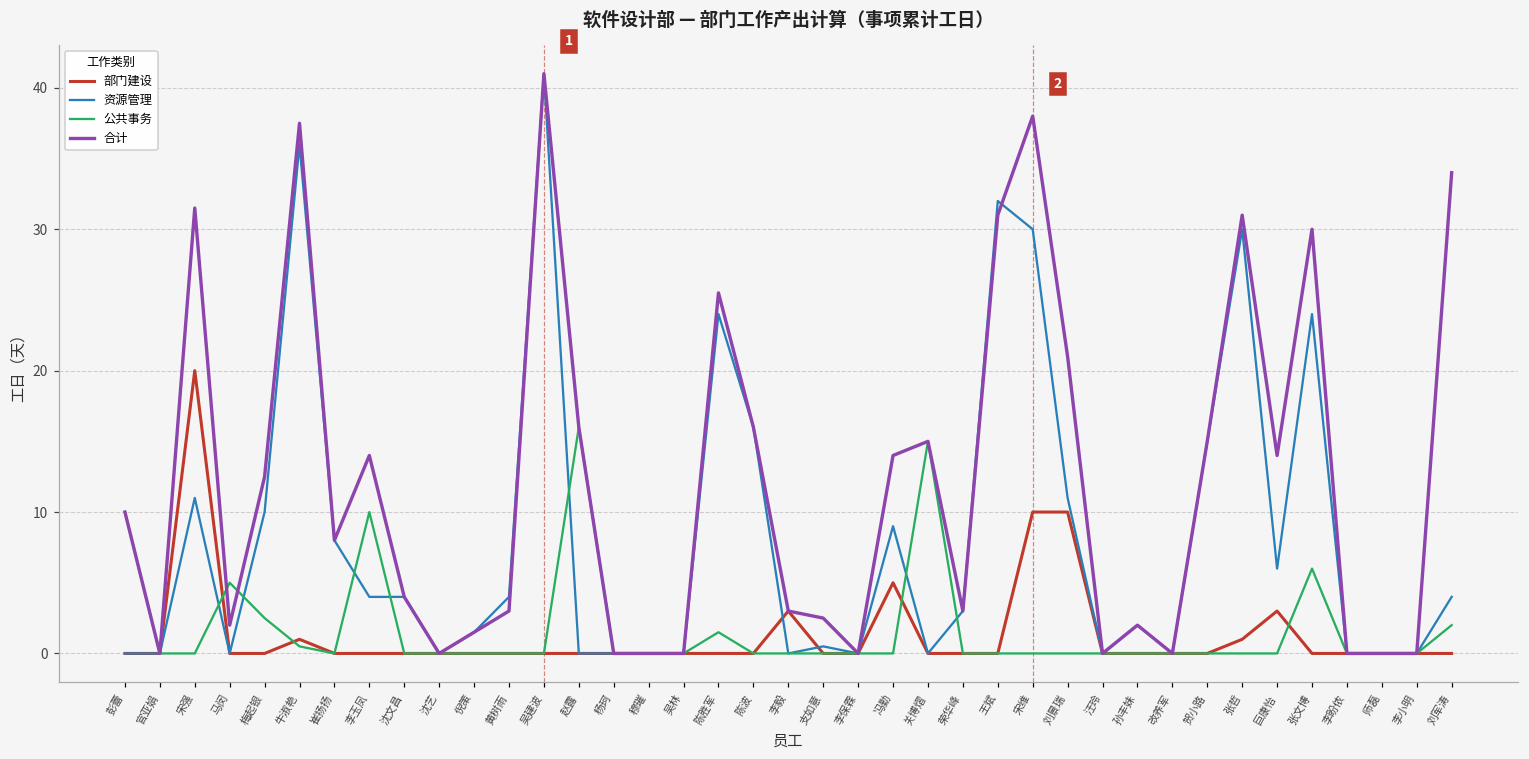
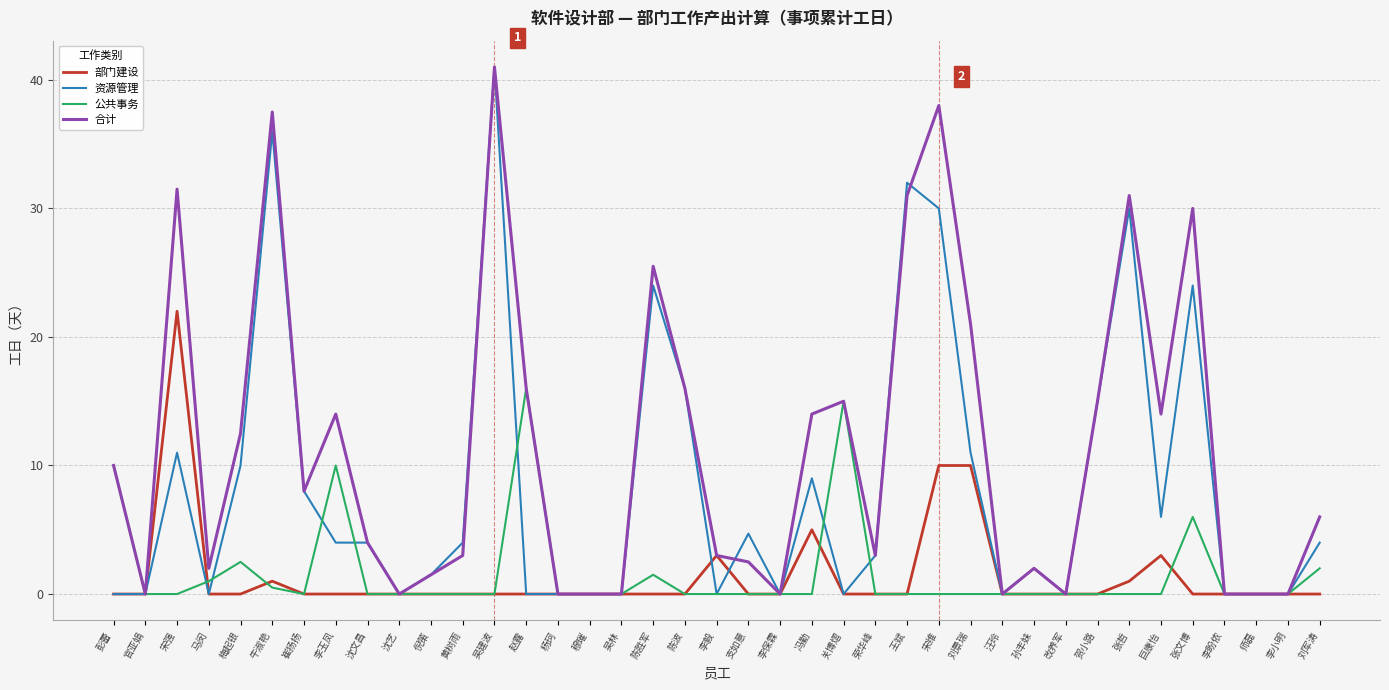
部门建设, 宋强: 20 -> 22
公共事务, 马闵: 5 -> 1
资源管理, 支如意: 0.5 -> 4.7
合计, 刘军涛: 34 -> 6
